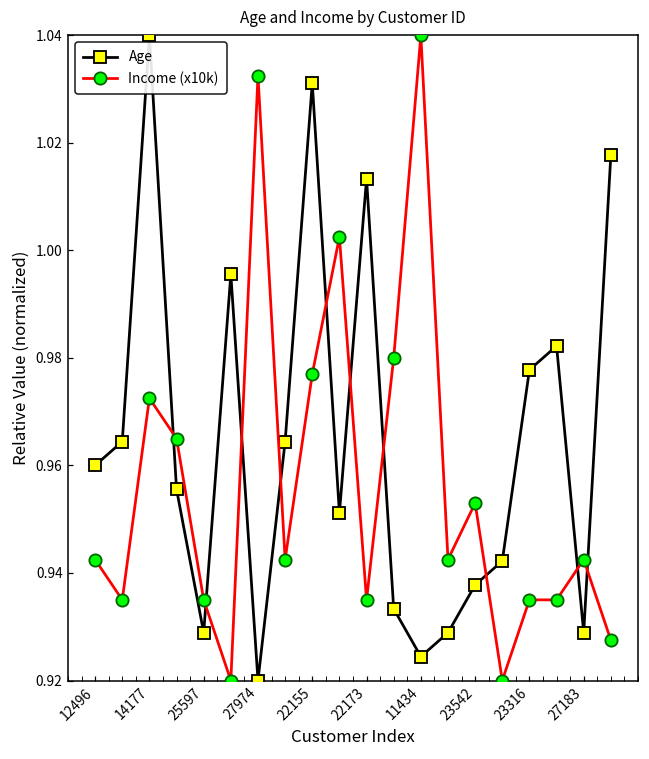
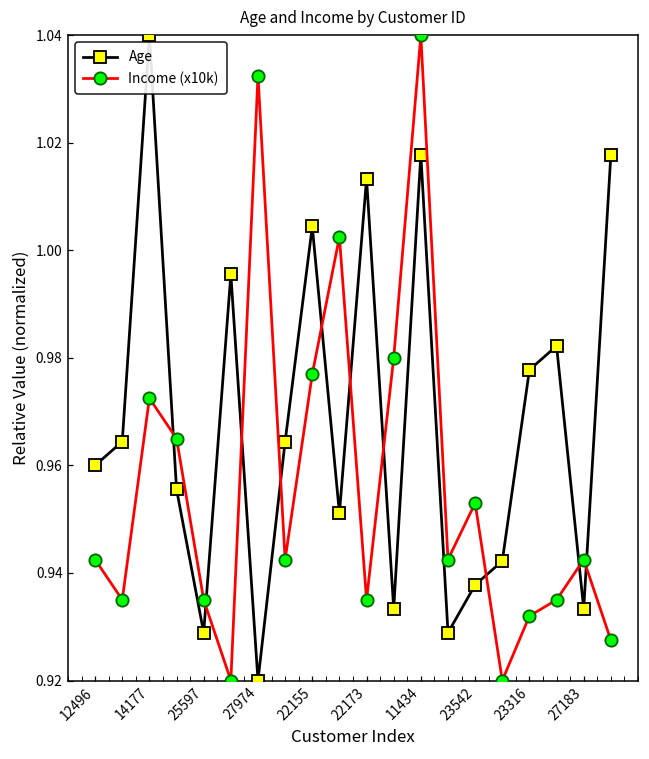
Age, 22155: 1.031 -> 1.004
Age, 11434: 0.924 -> 1.018
Income (x10k), 23316: 0.935 -> 0.932
Age, 27183: 0.929 -> 0.933
